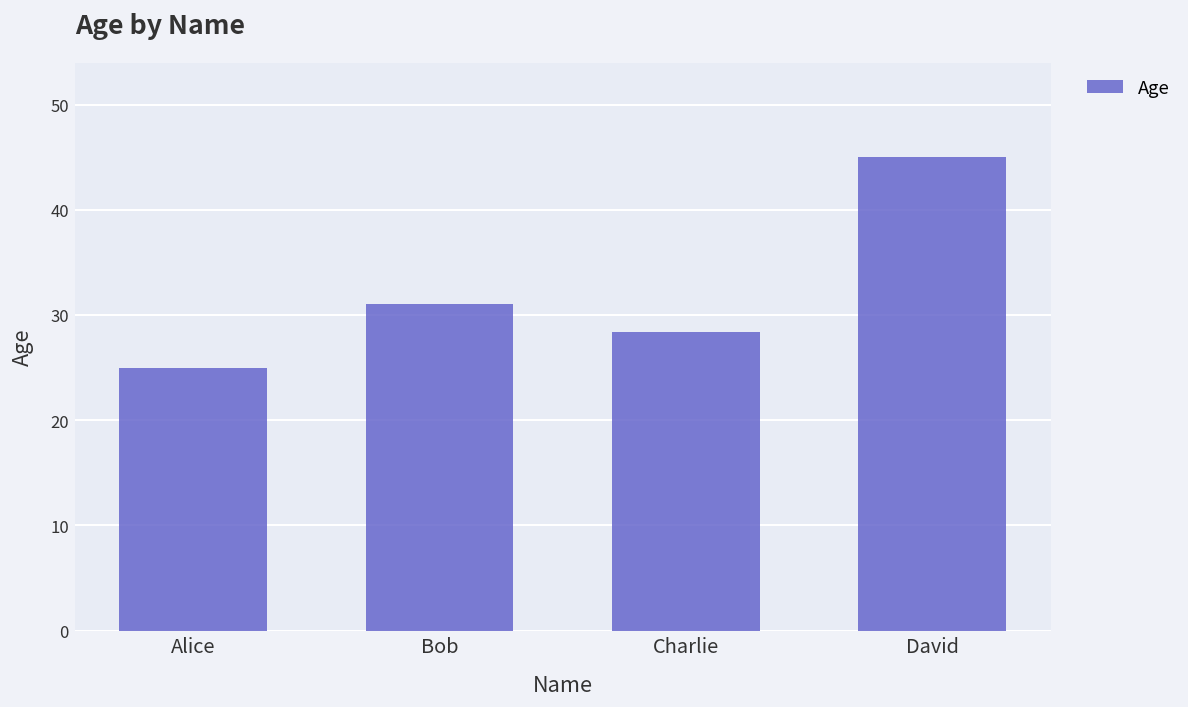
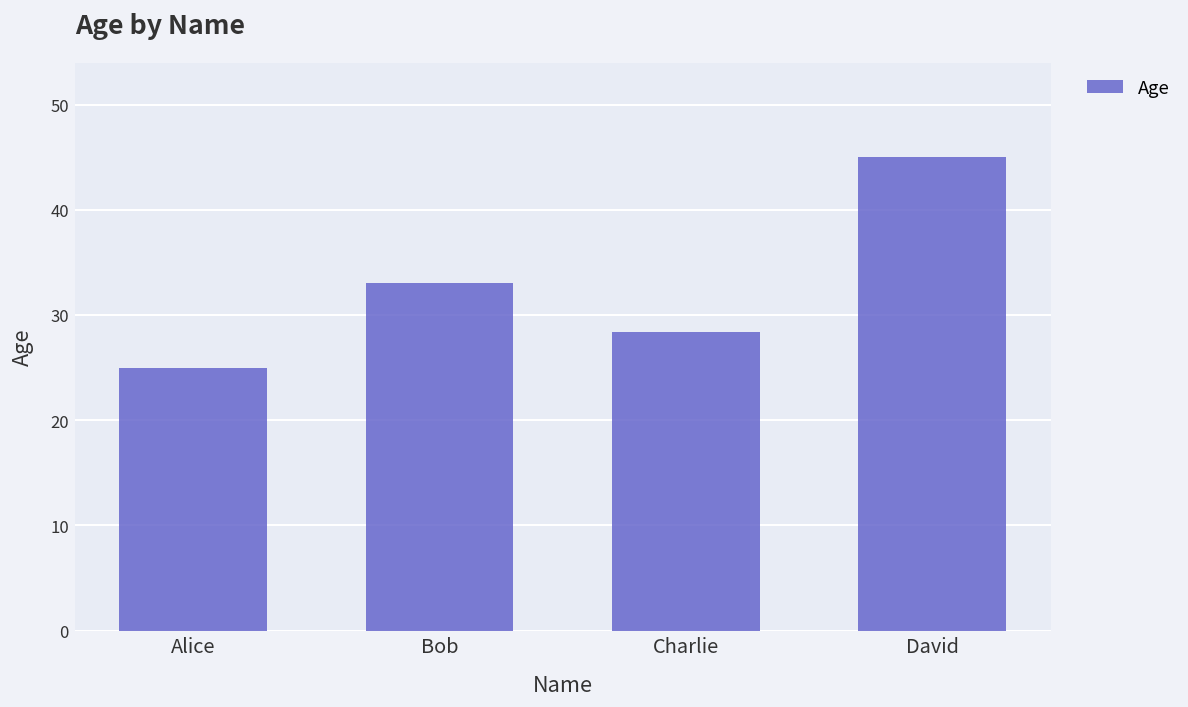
Bob: 31 -> 33
